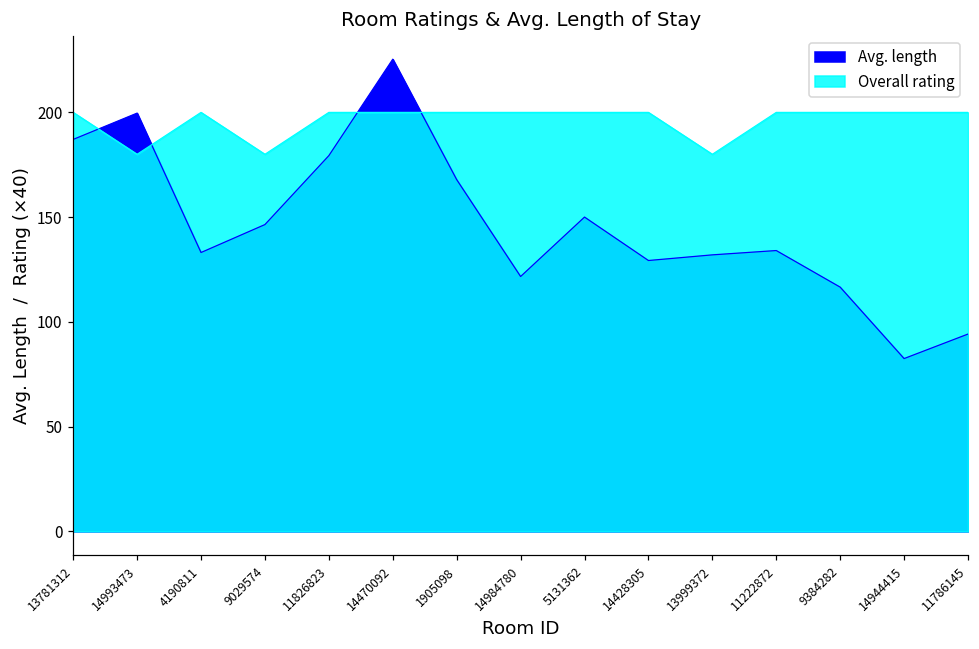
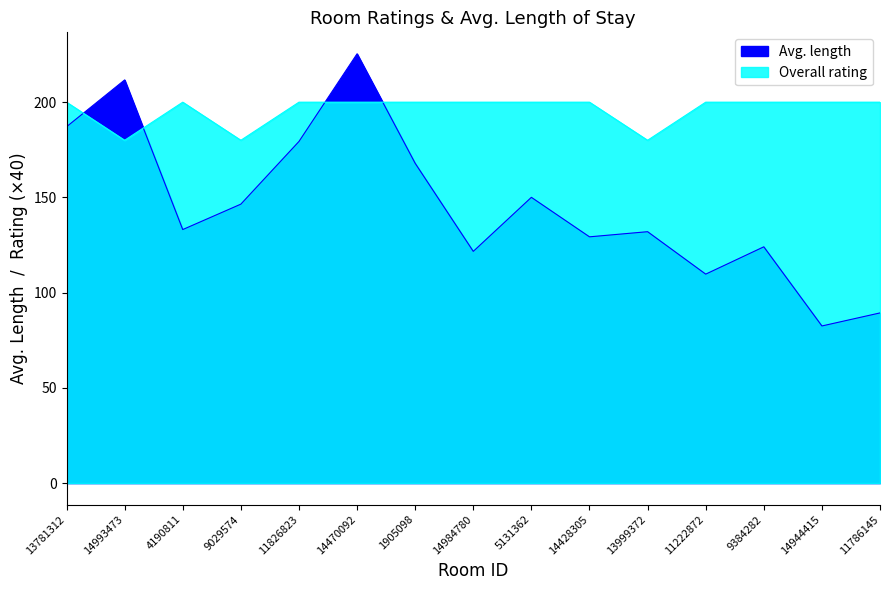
Avg. length, 14993473: 200 -> 212
Avg. length, 11222872: 134 -> 110
Avg. length, 9384282: 117 -> 124
Avg. length, 11786145: 94 -> 89
